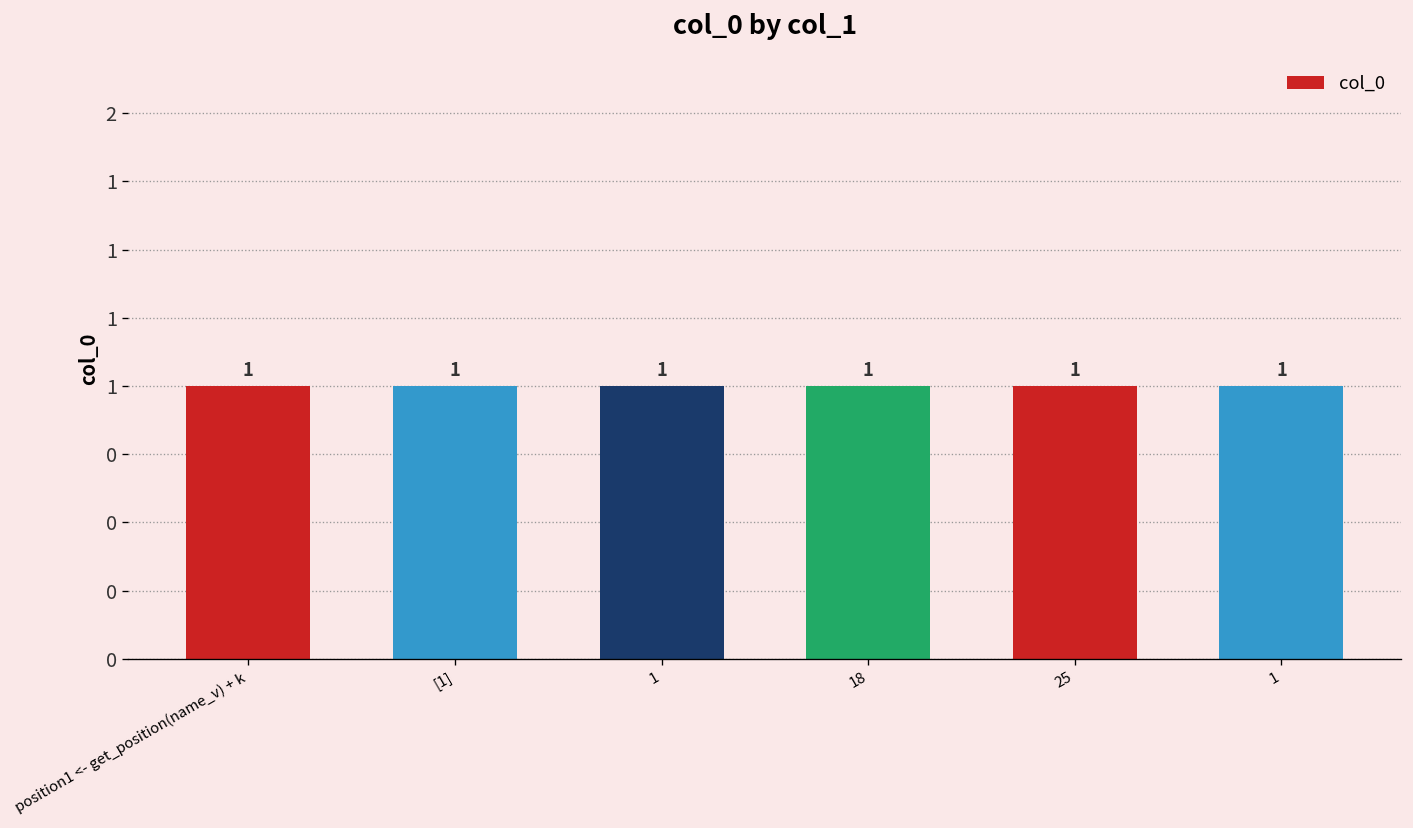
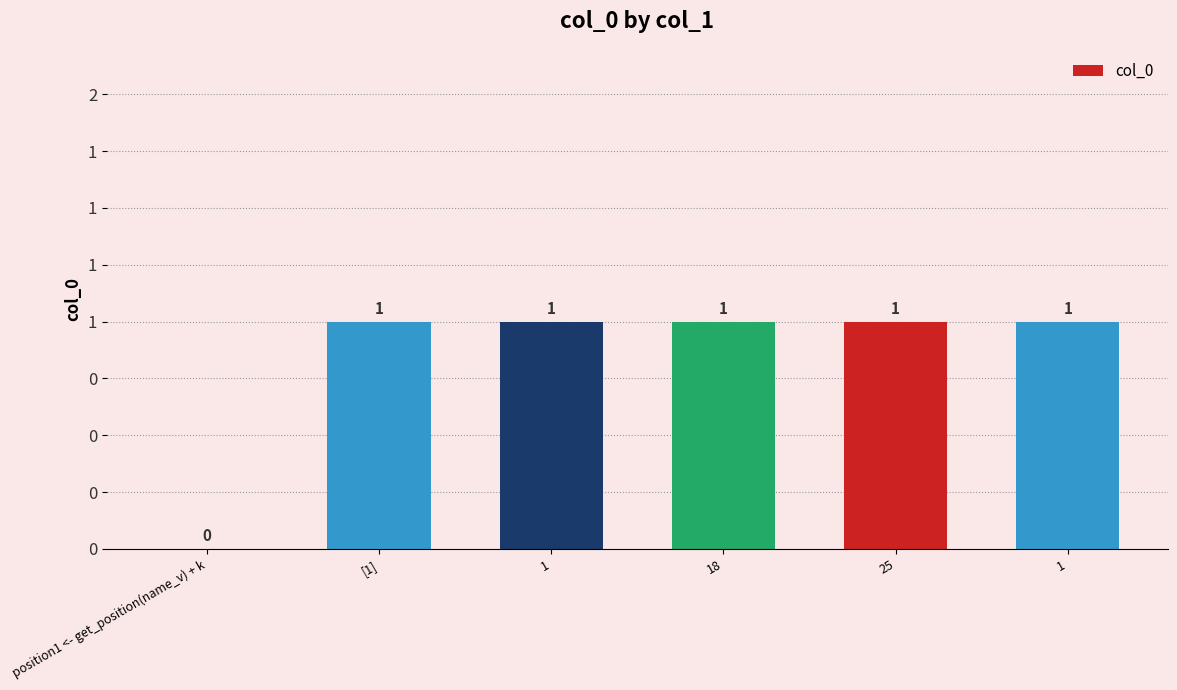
position1 <- get_position(name_v) + k: 1 -> 0
